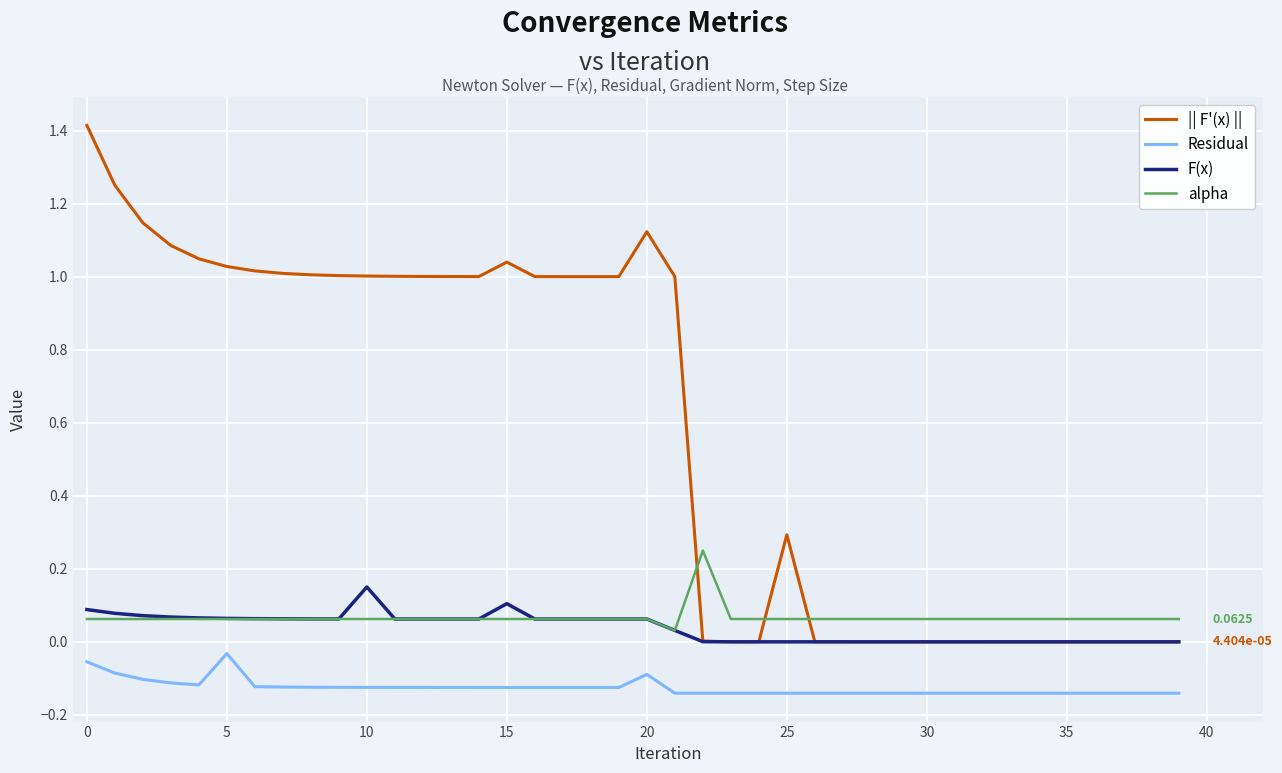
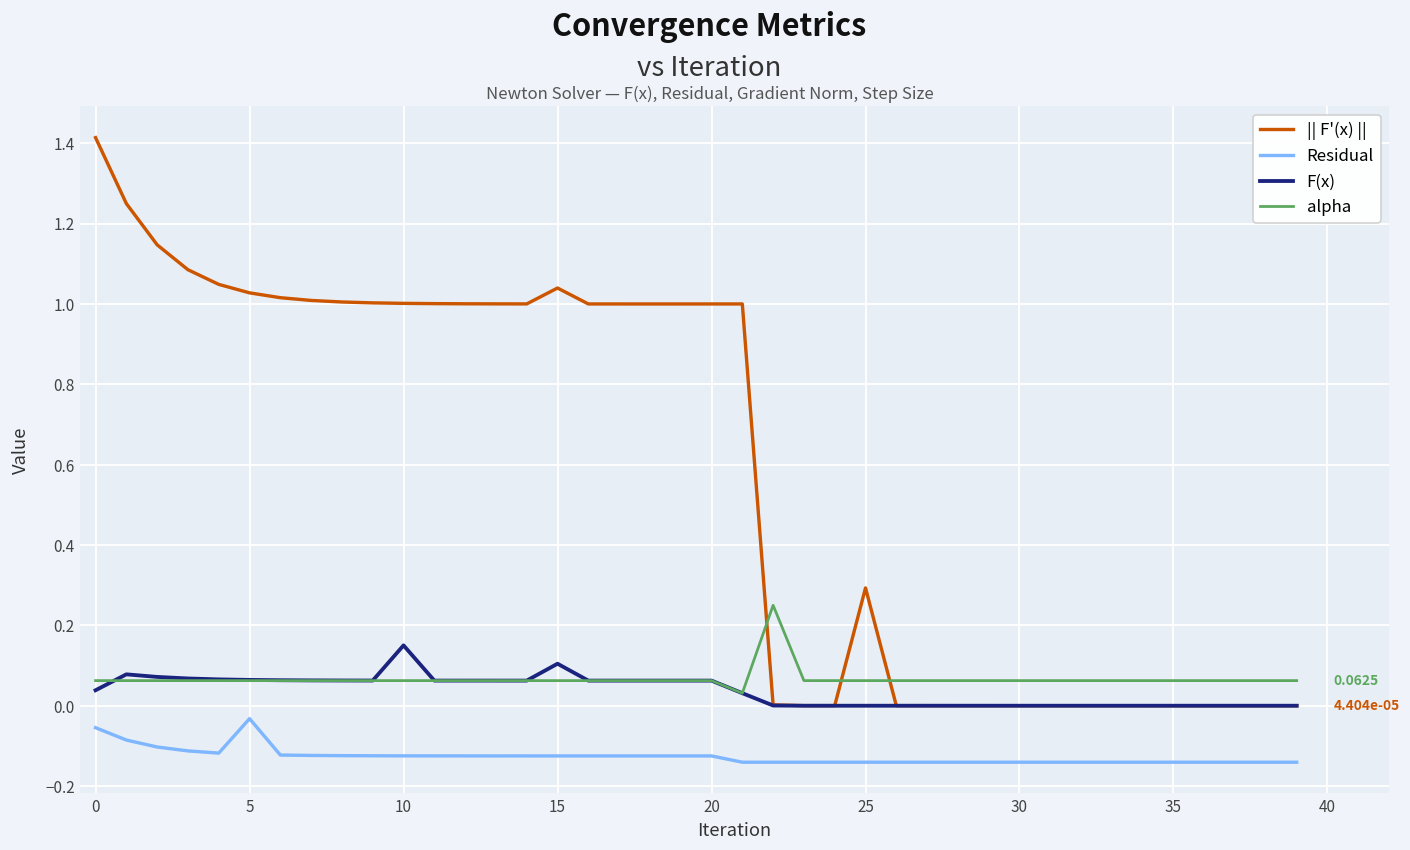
F(x), 0: 0.09 -> 0.04
|| F'(x) ||, 20: 1.12 -> 1.00
Residual, 20: -0.09 -> -0.12
